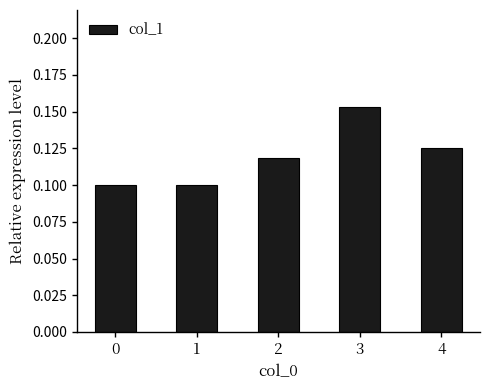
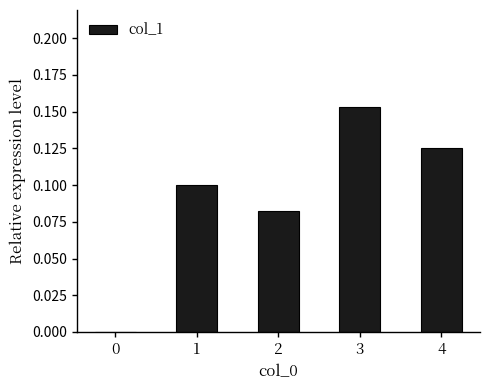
0: 0.1 -> 0.0
2: 0.119 -> 0.083
